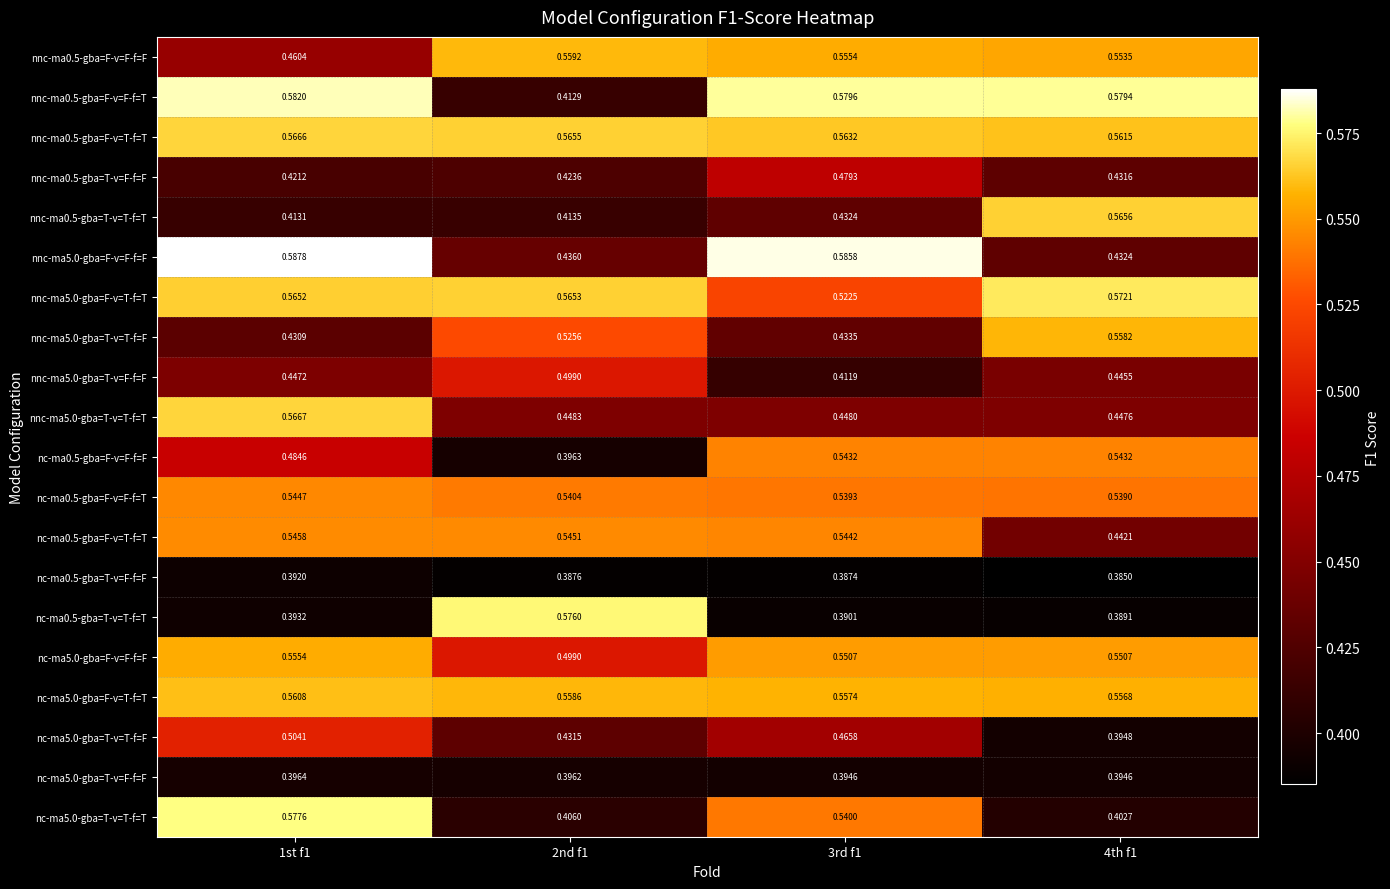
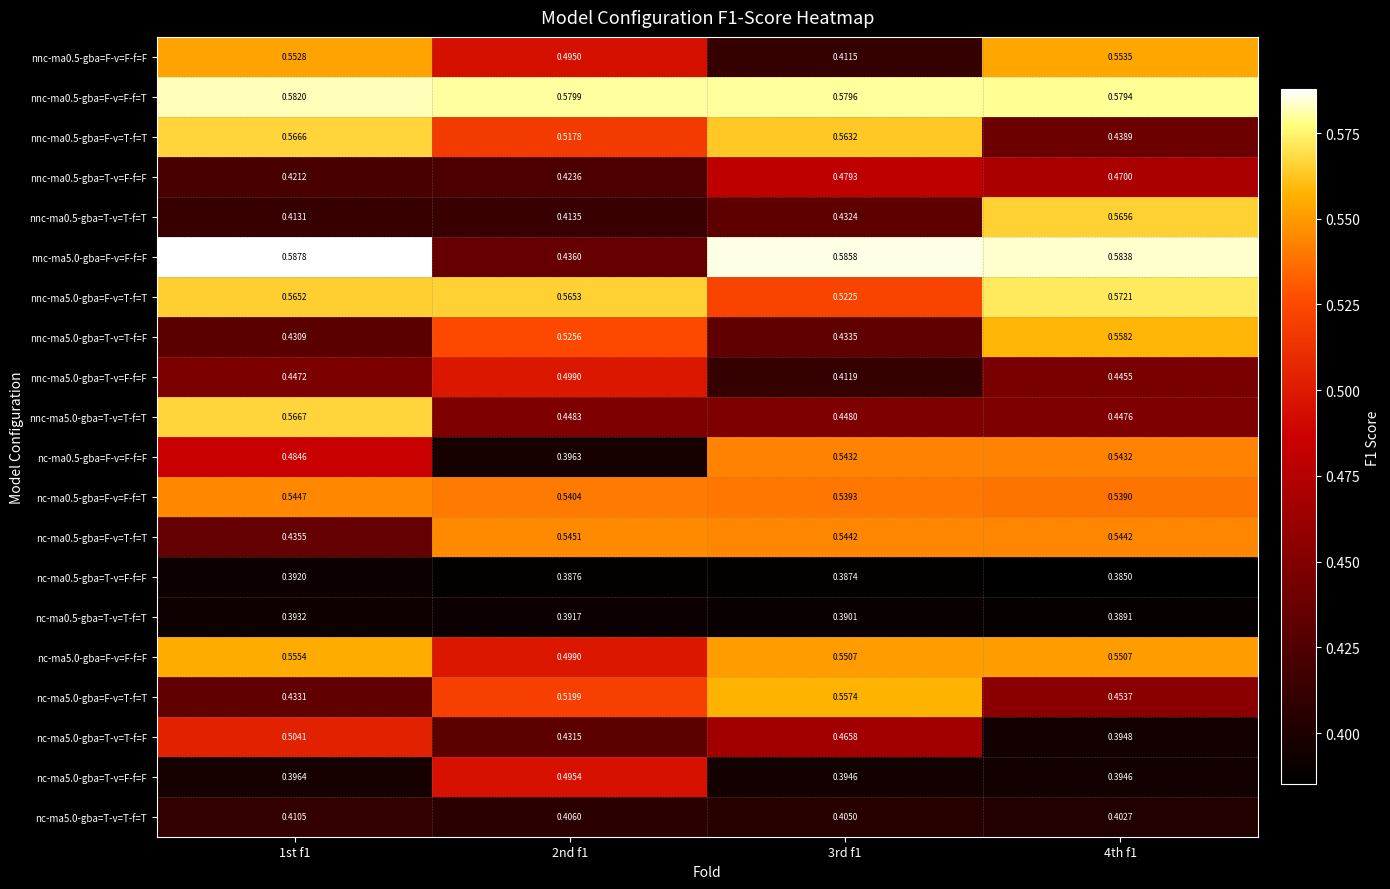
nnc-ma0.5-gba=F-v=F-f=F, 1st f1: 0.4604 -> 0.5528
nnc-ma0.5-gba=F-v=F-f=F, 2nd f1: 0.5592 -> 0.4950
nnc-ma0.5-gba=F-v=F-f=F, 3rd f1: 0.5554 -> 0.4115
nnc-ma0.5-gba=F-v=F-f=T, 2nd f1: 0.4129 -> 0.5799
nnc-ma0.5-gba=F-v=T-f=T, 2nd f1: 0.5655 -> 0.5178
nnc-ma0.5-gba=F-v=T-f=T, 4th f1: 0.5615 -> 0.4389
nnc-ma0.5-gba=T-v=F-f=F, 4th f1: 0.4316 -> 0.4700
nnc-ma5.0-gba=F-v=F-f=F, 4th f1: 0.4324 -> 0.5838
nc-ma0.5-gba=F-v=T-f=T, 1st f1: 0.5458 -> 0.4355
nc-ma0.5-gba=F-v=T-f=T, 4th f1: 0.4421 -> 0.5442
nc-ma0.5-gba=T-v=T-f=T, 2nd f1: 0.5760 -> 0.3917
nc-ma5.0-gba=F-v=T-f=T, 1st f1: 0.5608 -> 0.4331
nc-ma5.0-gba=F-v=T-f=T, 2nd f1: 0.5586 -> 0.5199
nc-ma5.0-gba=F-v=T-f=T, 4th f1: 0.5568 -> 0.4537
nc-ma5.0-gba=T-v=F-f=F, 2nd f1: 0.3962 -> 0.4954
nc-ma5.0-gba=T-v=T-f=T, 1st f1: 0.5776 -> 0.4105
nc-ma5.0-gba=T-v=T-f=T, 3rd f1: 0.5400 -> 0.4050
